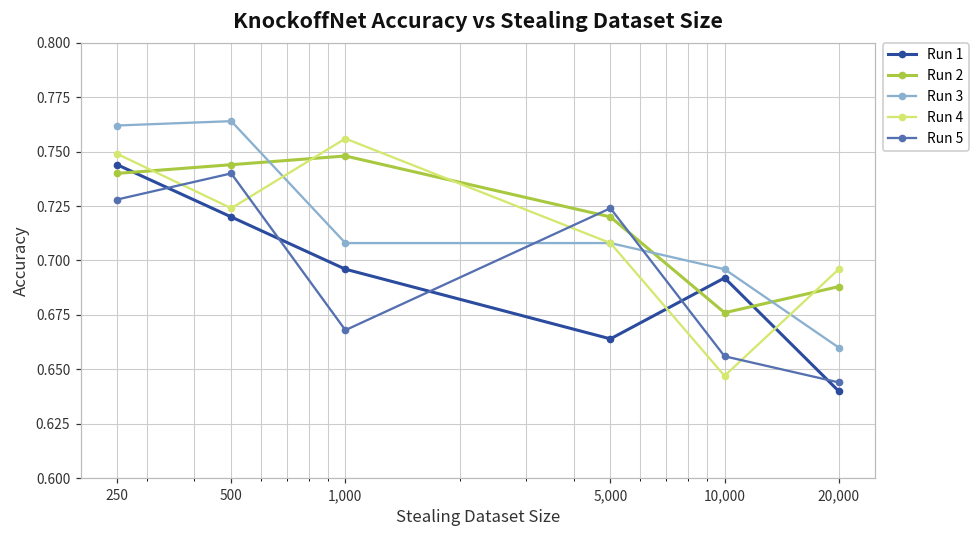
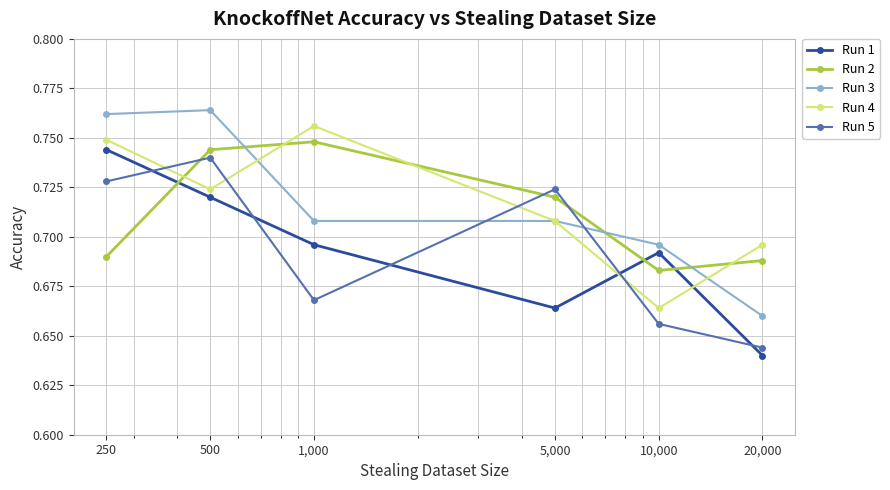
Run 2, 250: 0.74 -> 0.69
Run 2, 10,000: 0.676 -> 0.683
Run 4, 10,000: 0.647 -> 0.664
